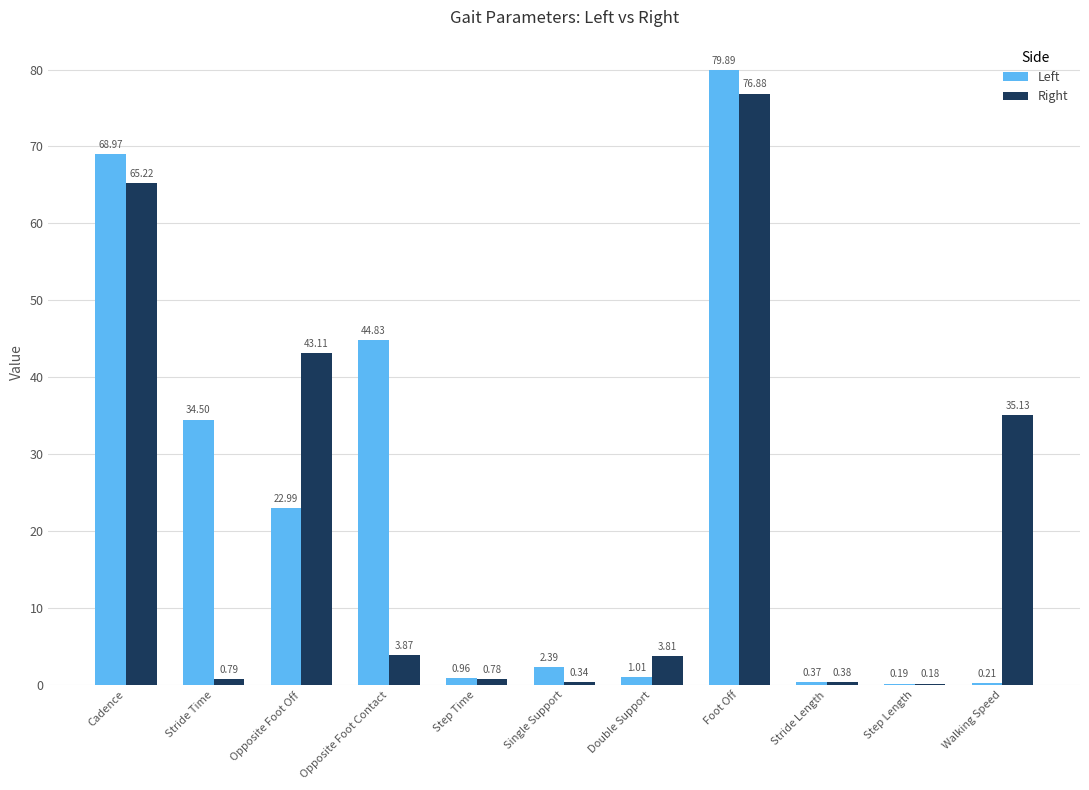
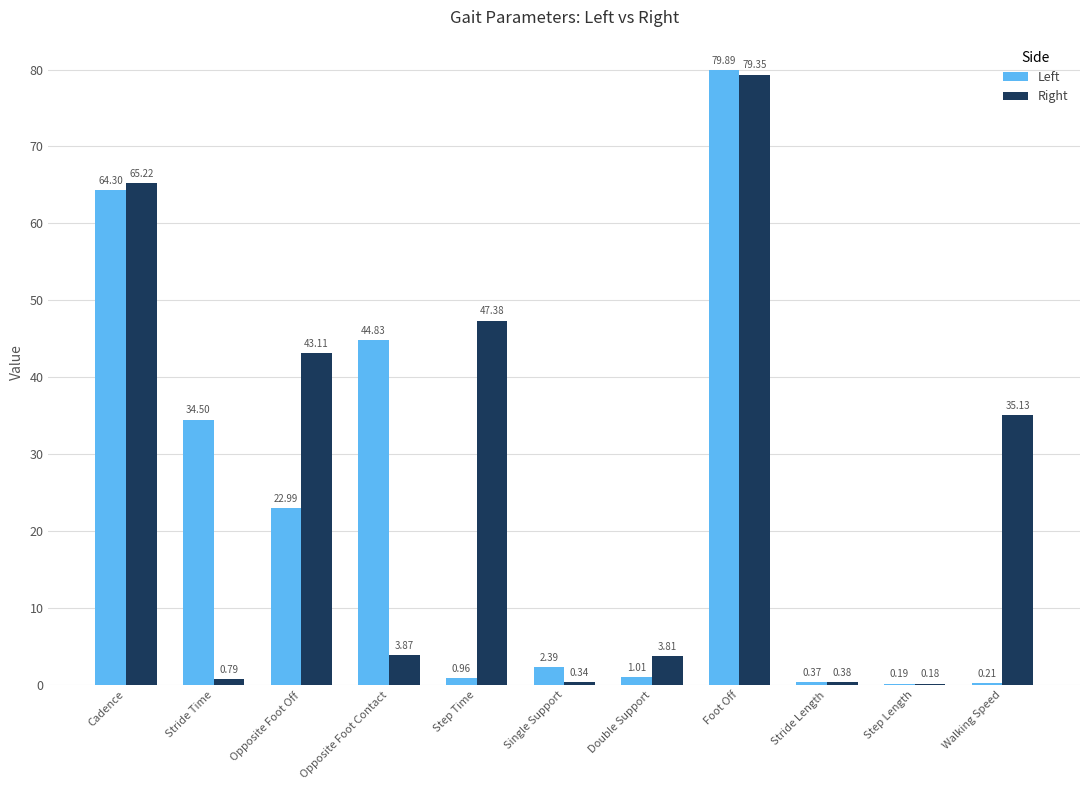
Left, Cadence: 68.97 -> 64.30
Right, Step Time: 0.78 -> 47.38
Right, Foot Off: 76.88 -> 79.35
